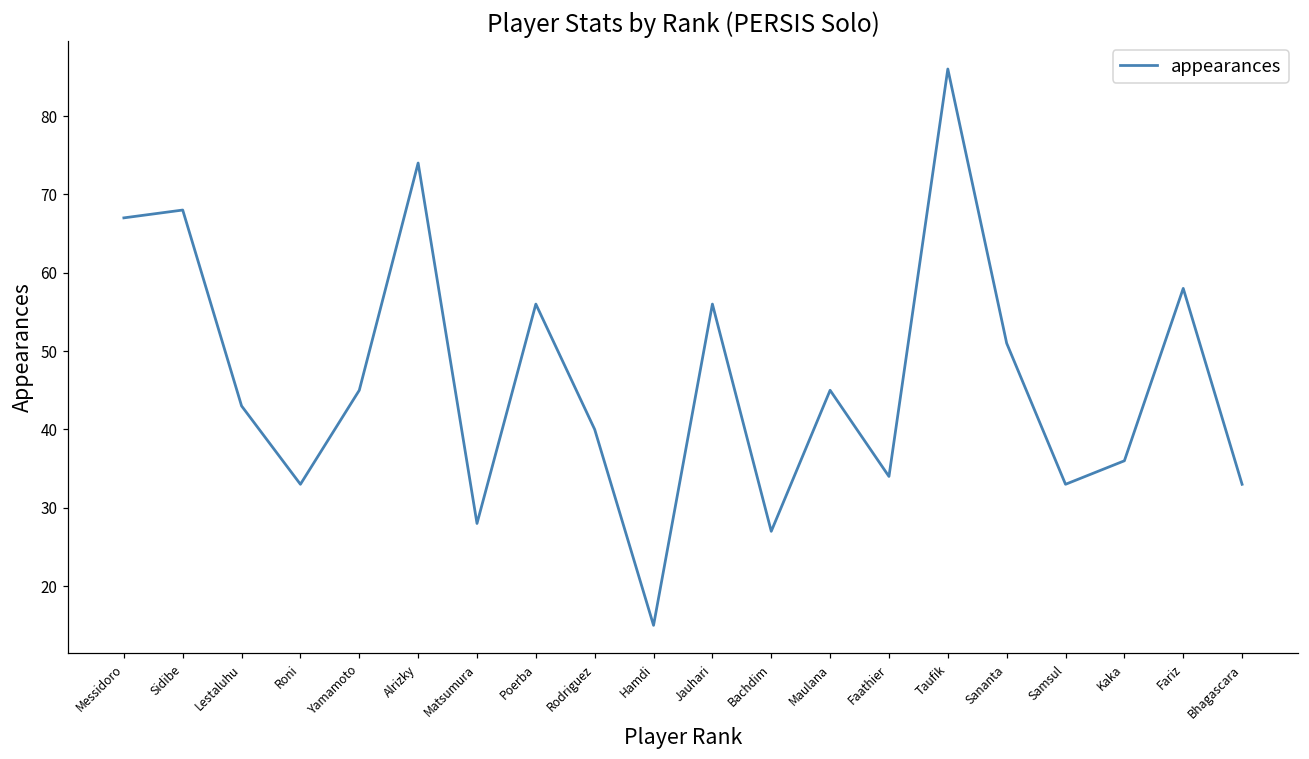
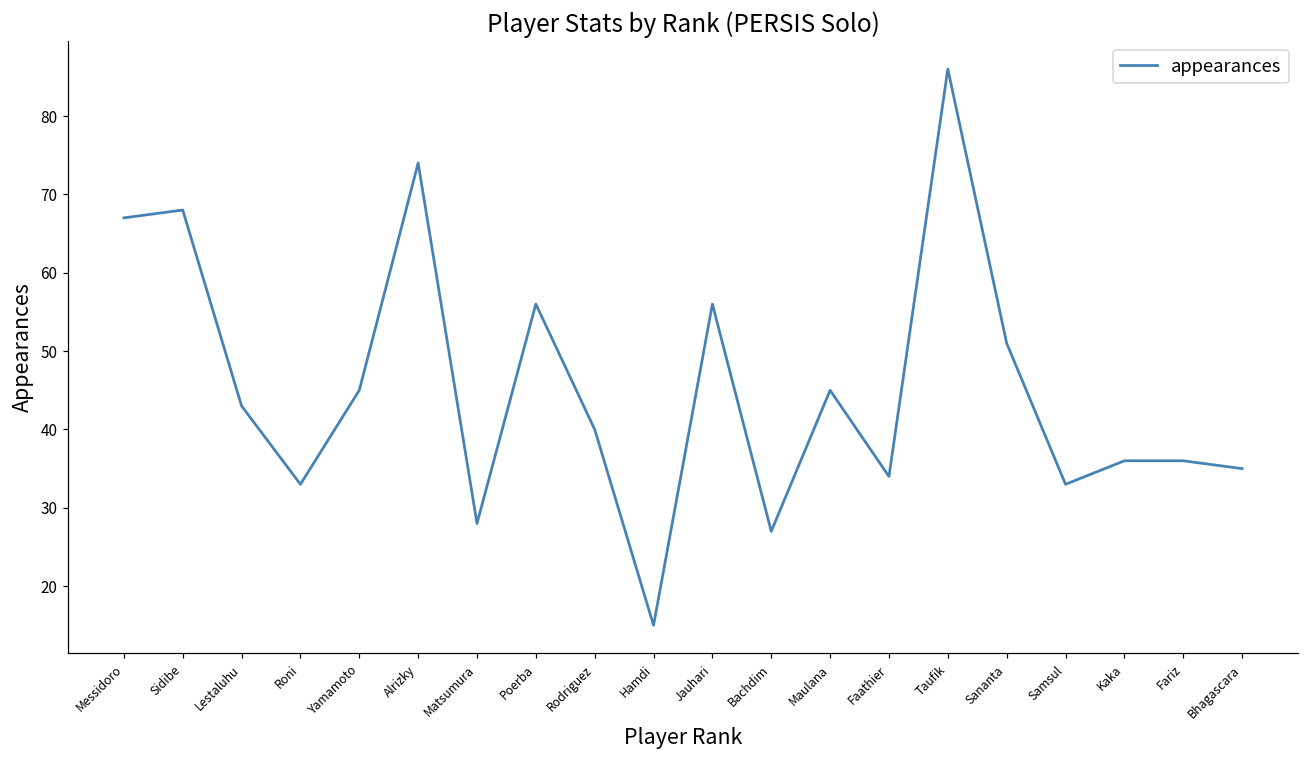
Fariz: 58 -> 36
Bhagascara: 33 -> 35
